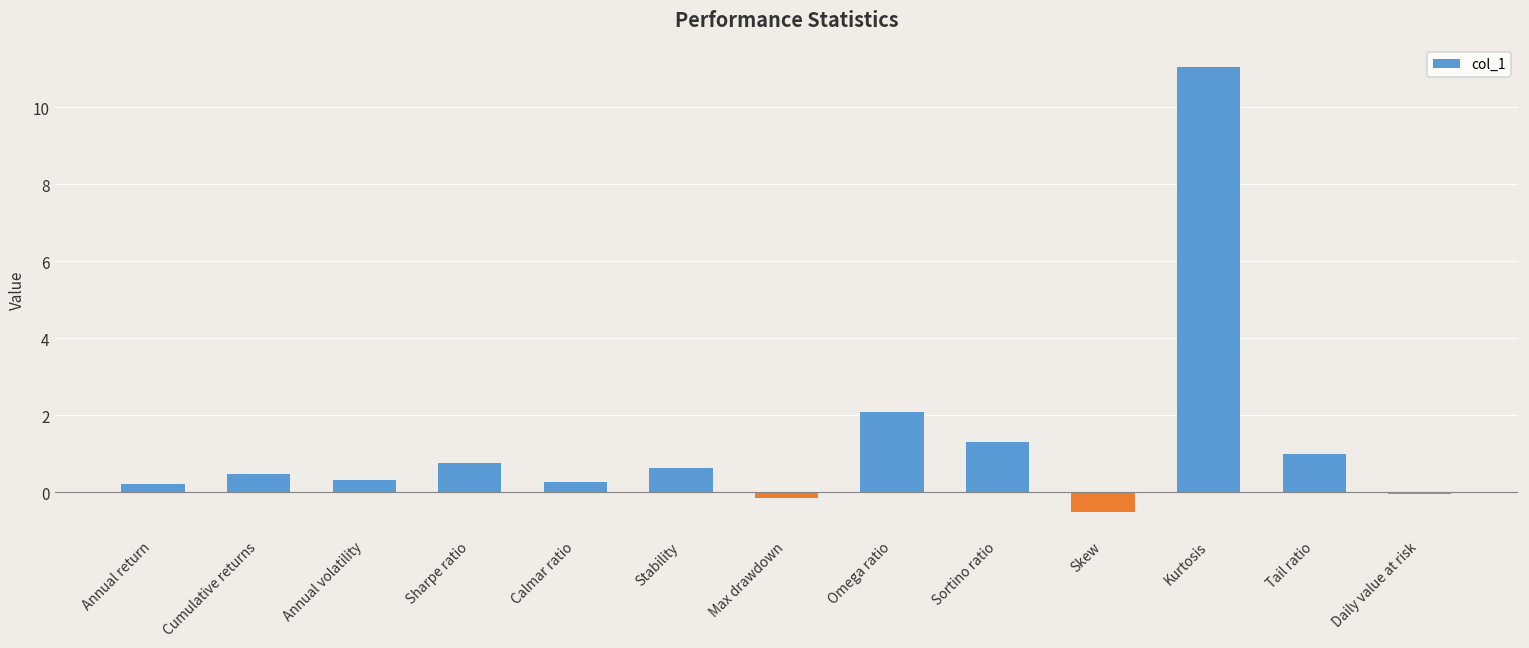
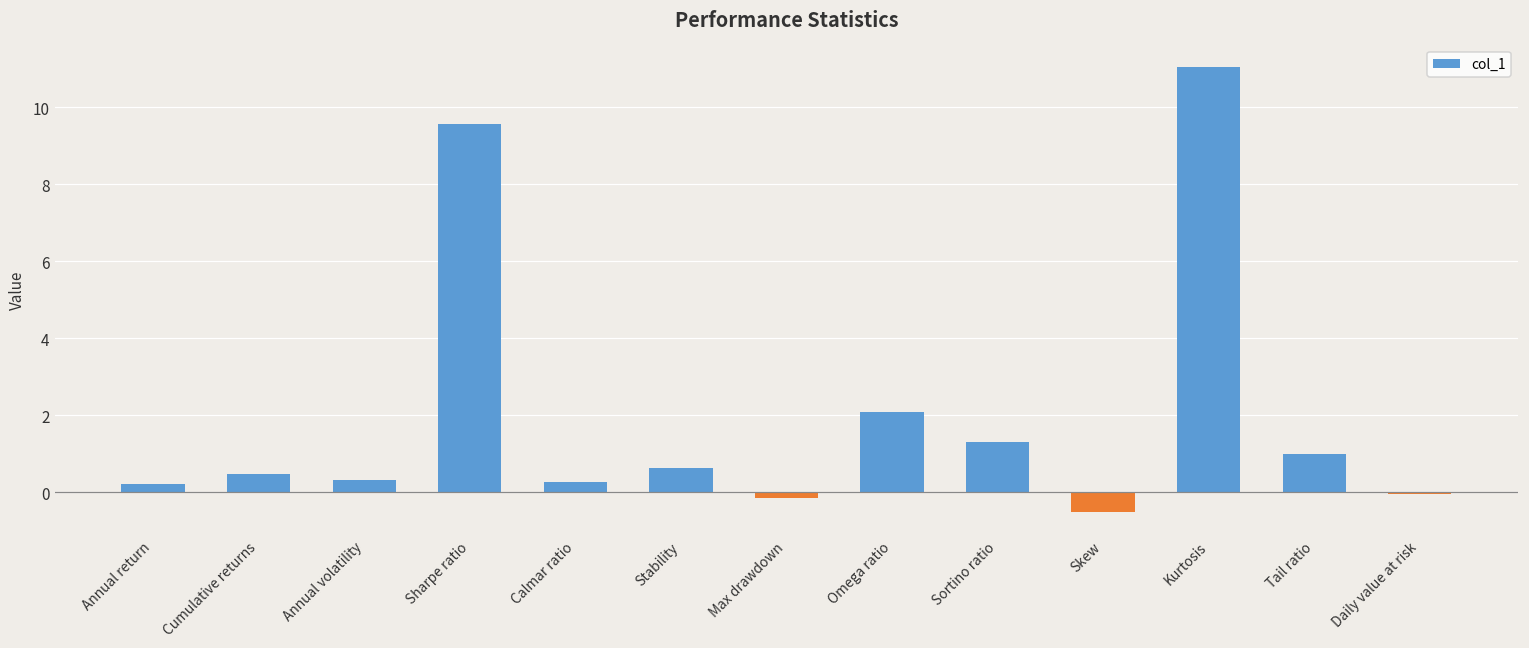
Sharpe ratio: 0.8 -> 9.6
